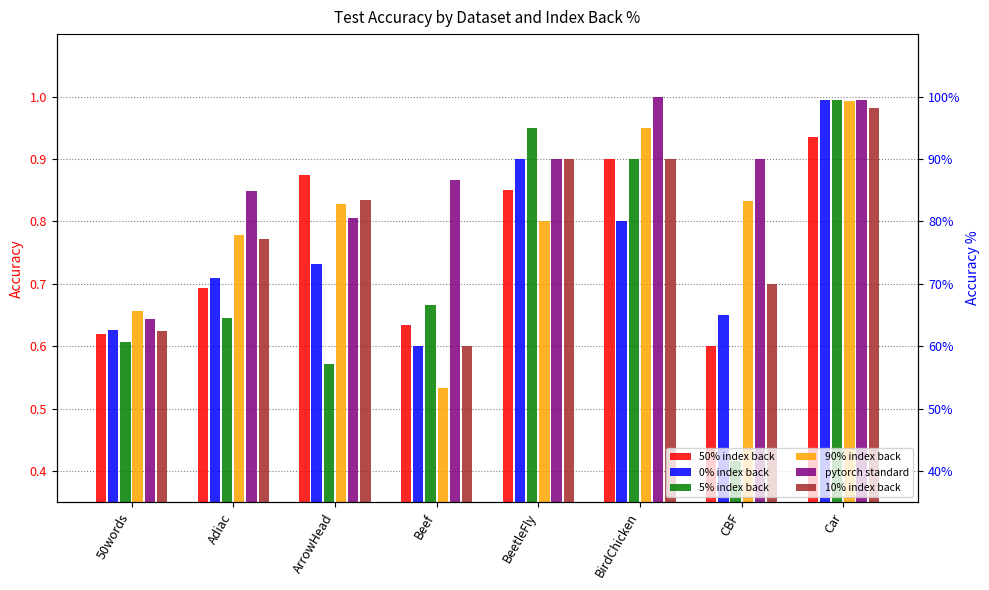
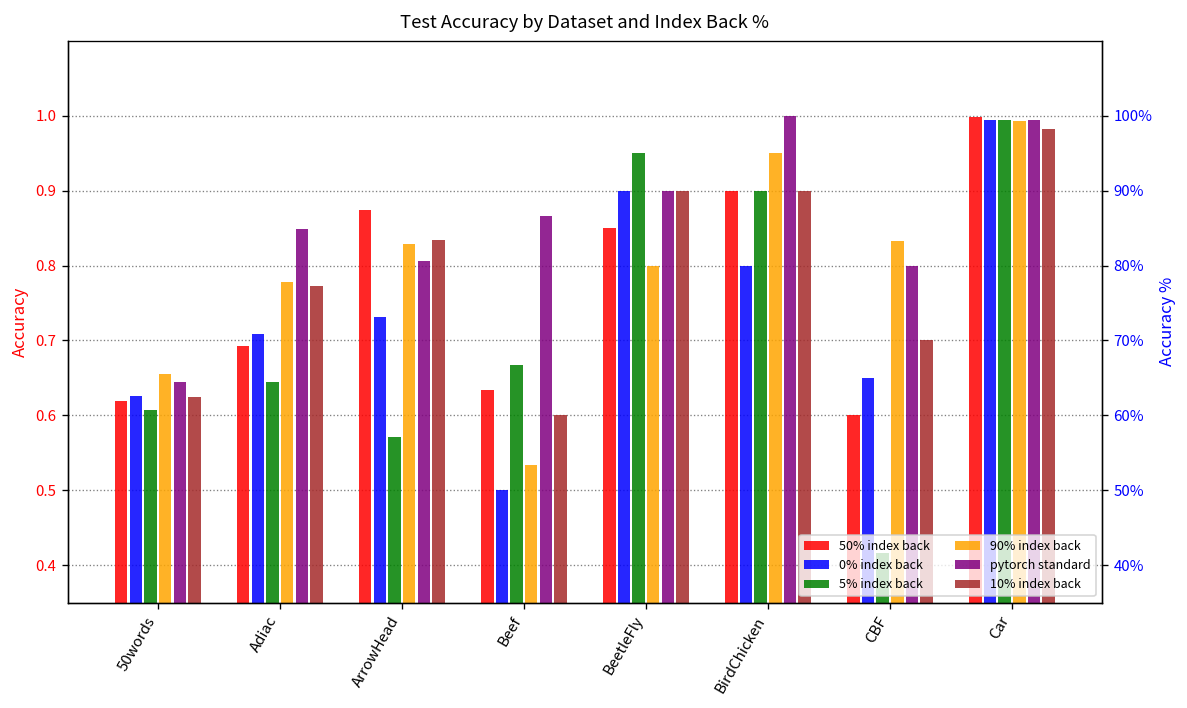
0% index back, Beef: 0.6 -> 0.5
pytorch standard, CBF: 0.9 -> 0.8
50% index back, Car: 0.94 -> 1.00
